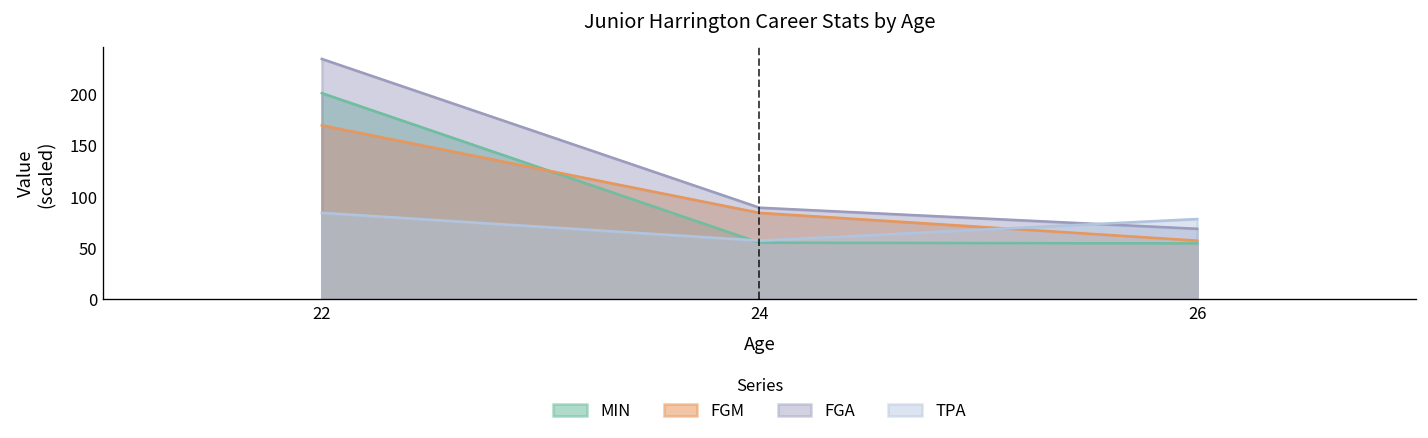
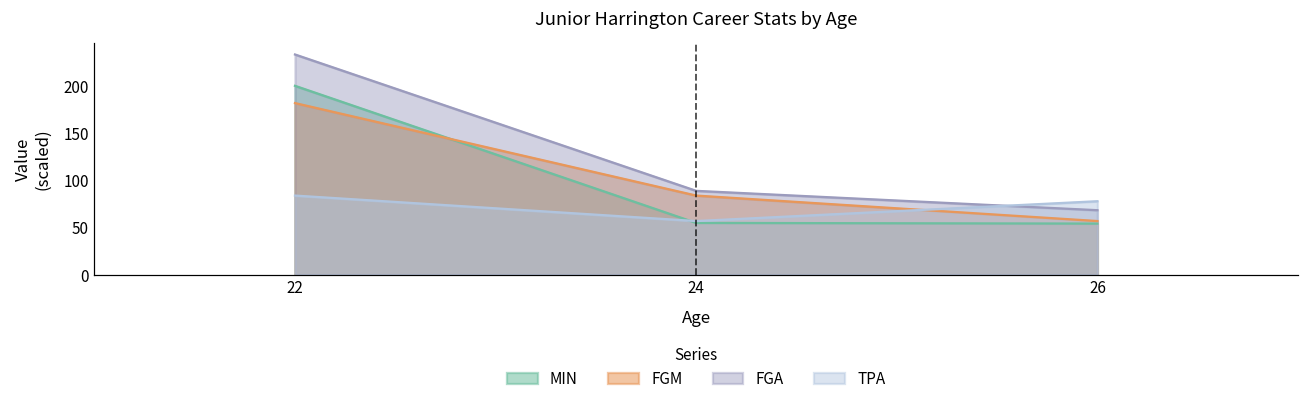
FGM, 22: 170 -> 180
